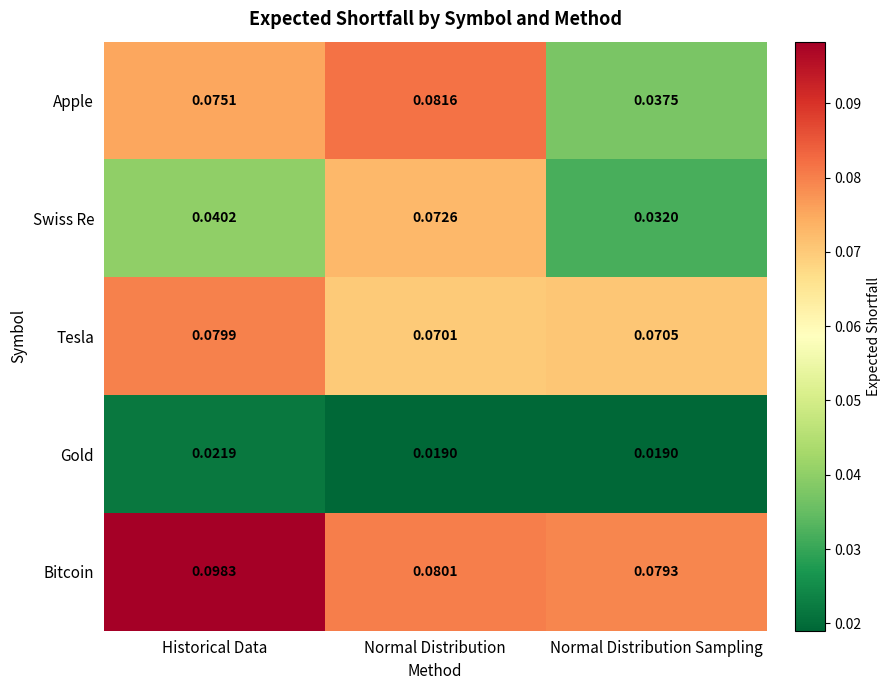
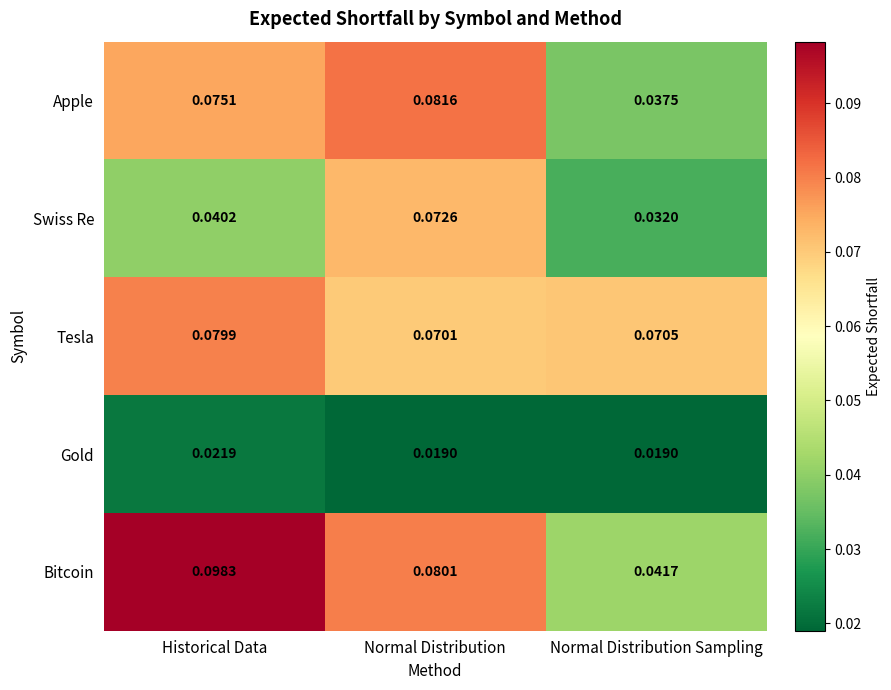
Bitcoin, Normal Distribution Sampling: 0.0793 -> 0.0417
